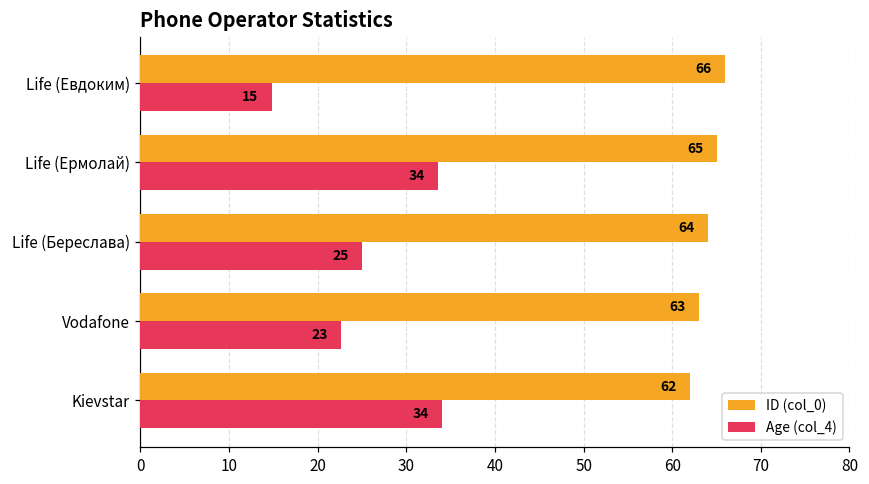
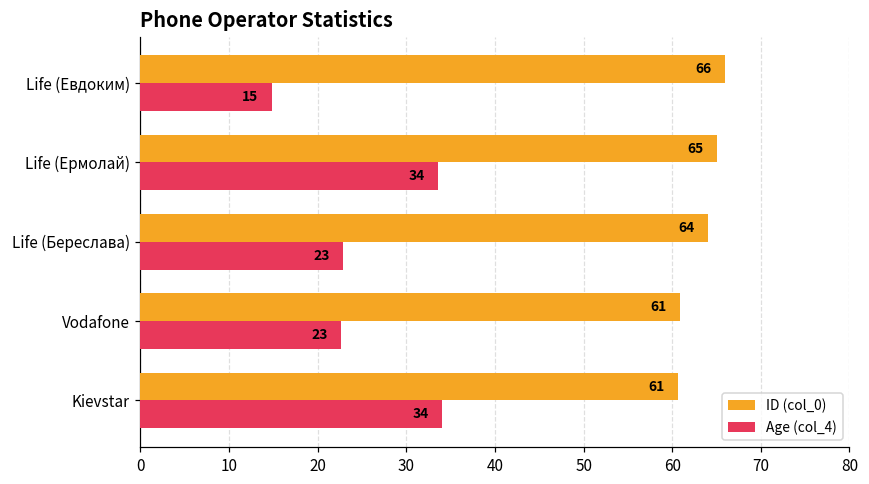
Age (col_4), Life (Береслава): 25 -> 23
ID (col_0), Vodafone: 63 -> 61
ID (col_0), Kievstar: 62 -> 61
